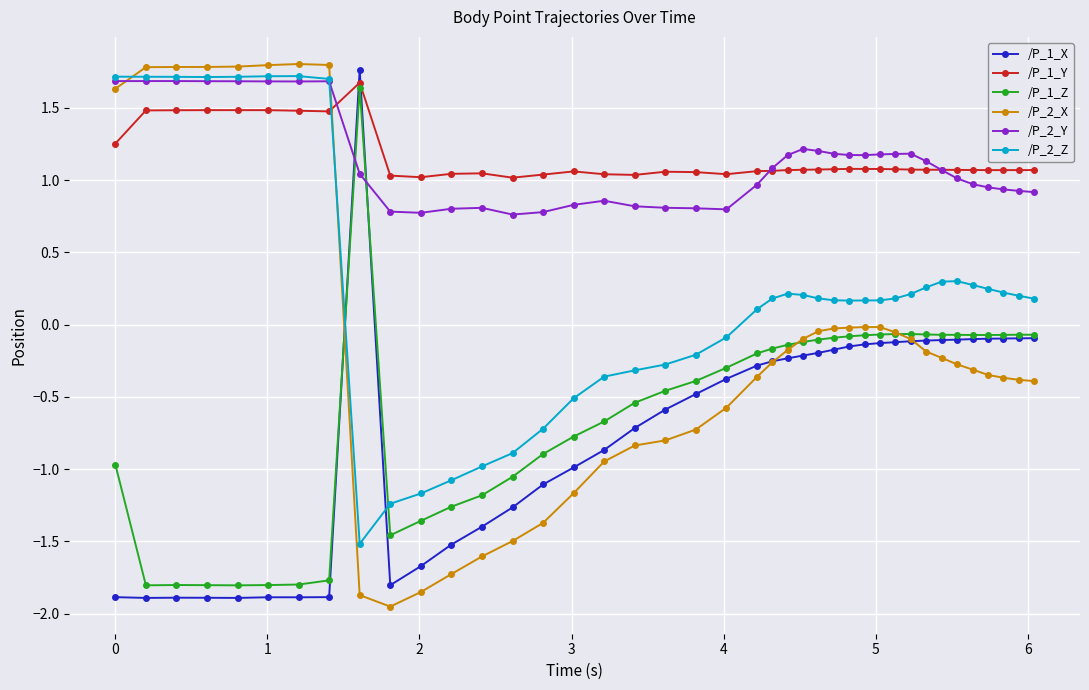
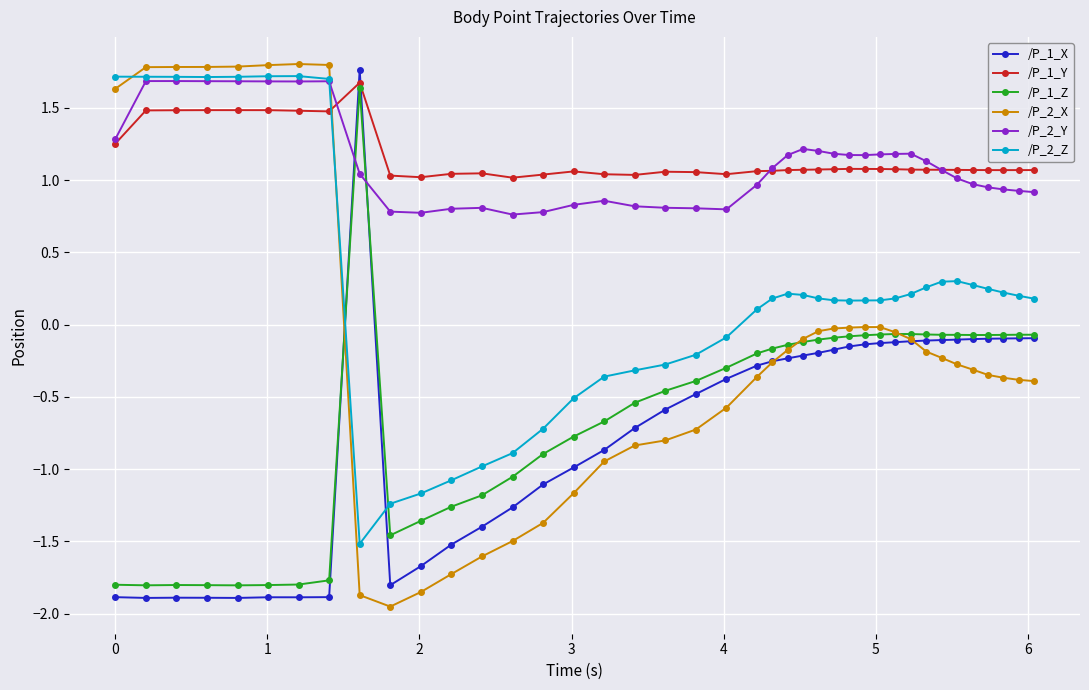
/P_1_Z, 0: -0.97 -> -1.80
/P_2_Y, 0: 1.68 -> 1.28
